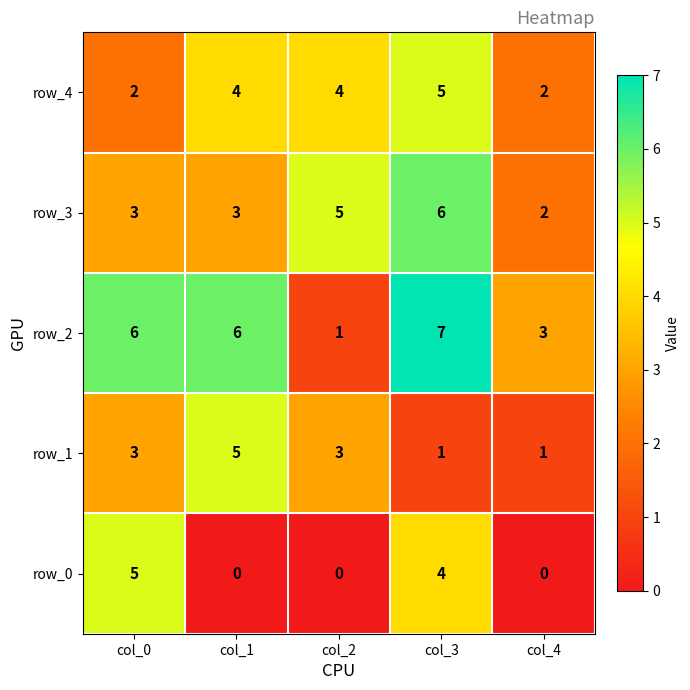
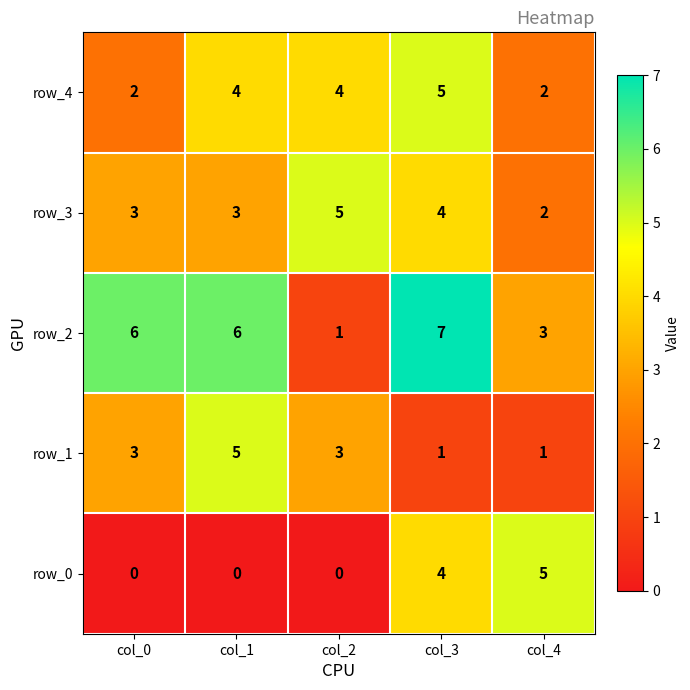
row_3, col_3: 6 -> 4
row_0, col_0: 5 -> 0
row_0, col_4: 0 -> 5
